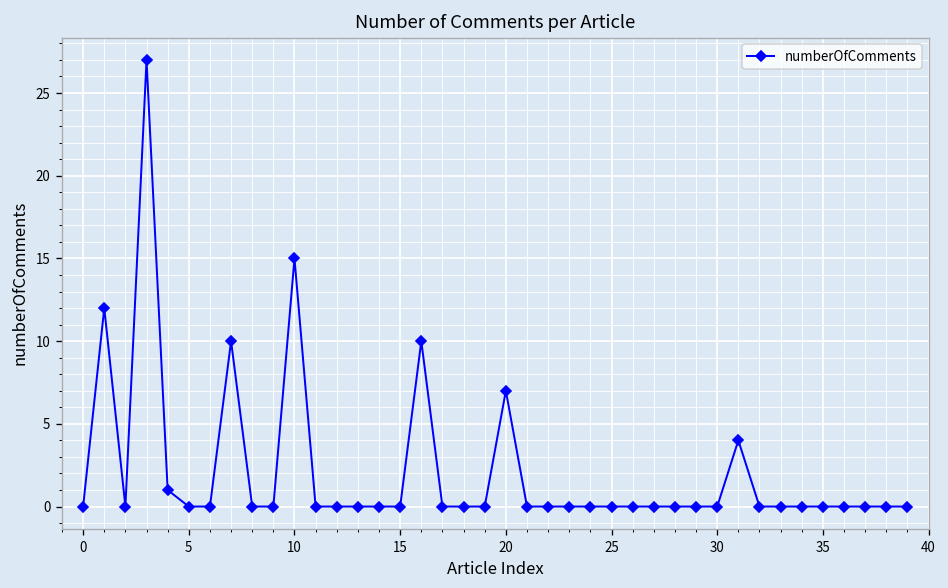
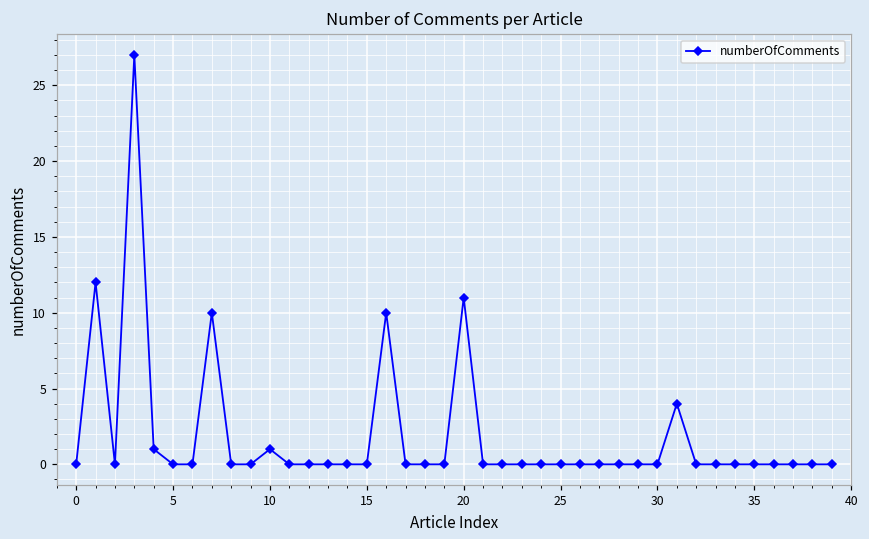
10: 15 -> 1
20: 7 -> 11
